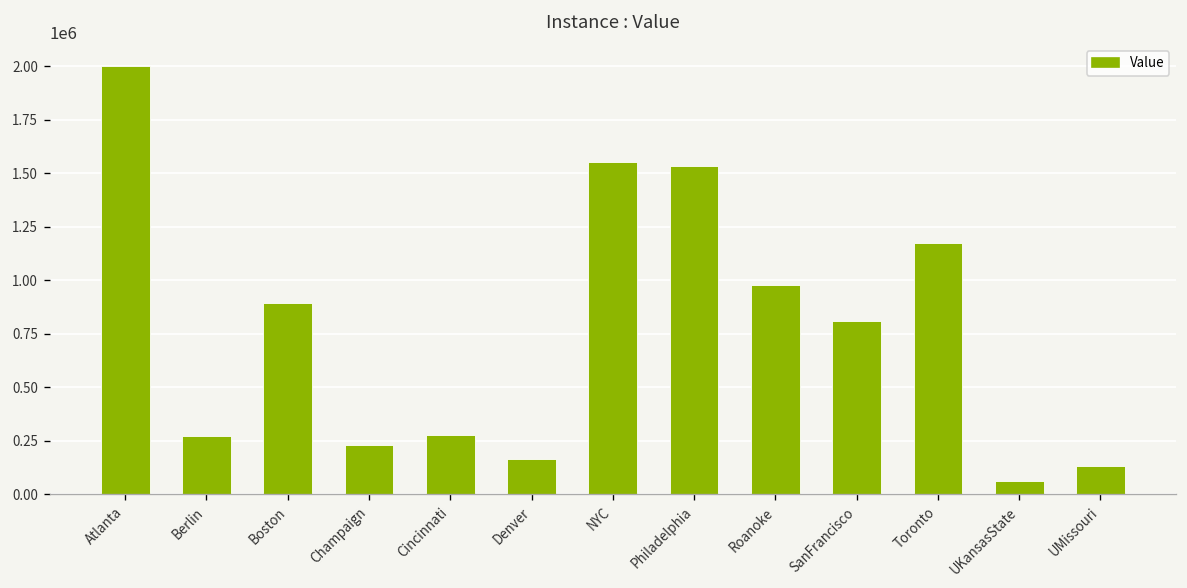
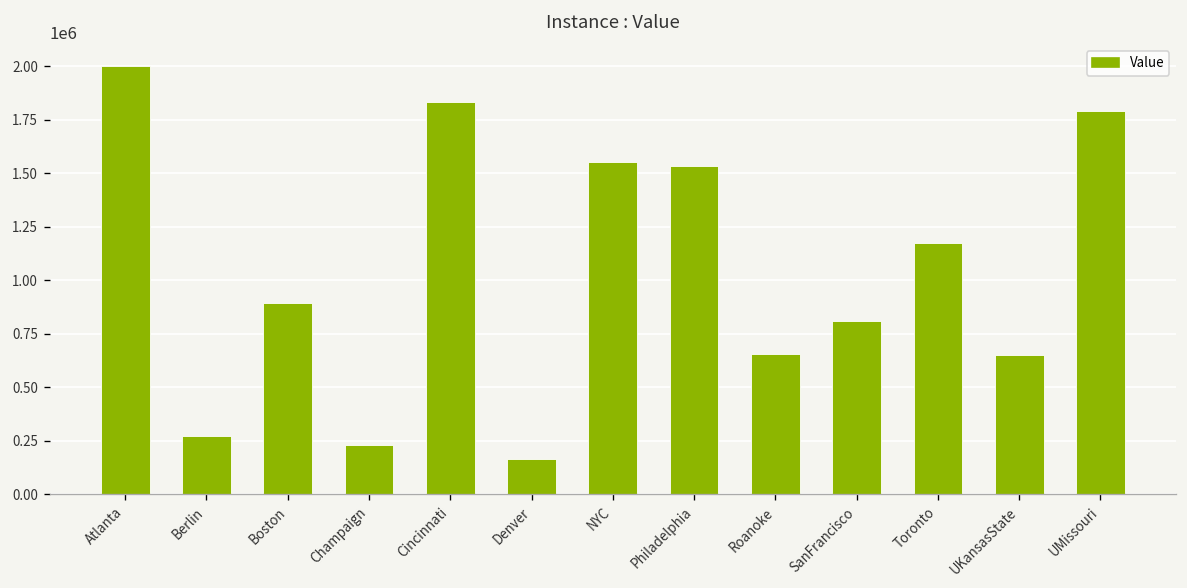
Cincinnati: 280000 -> 1830000
Roanoke: 980000 -> 660000
UKansasState: 60000 -> 650000
UMissouri: 130000 -> 1790000
